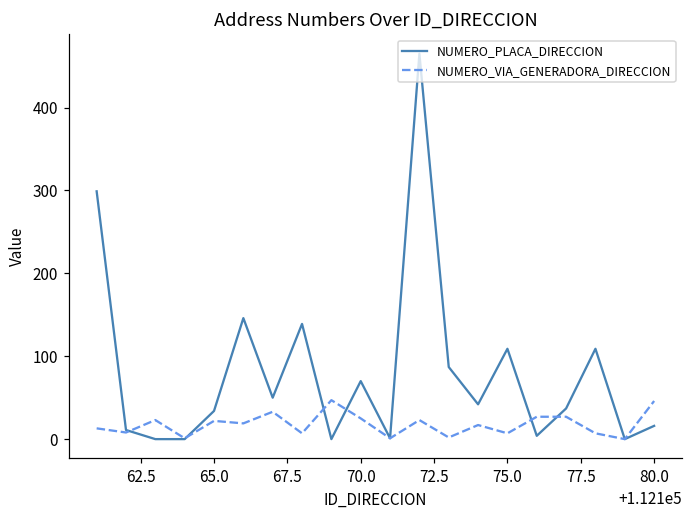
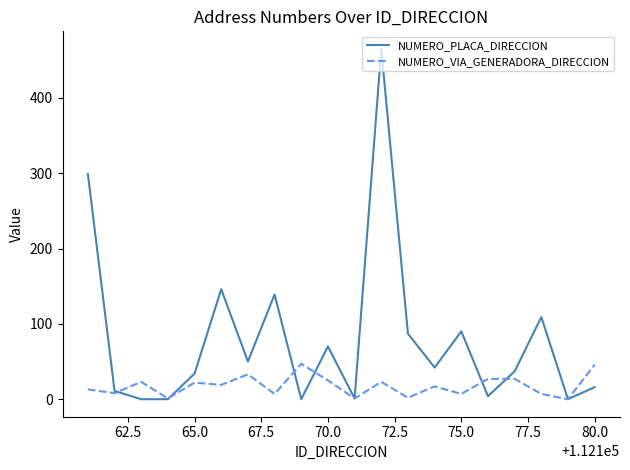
NUMERO_PLACA_DIRECCION, 75.0: 110 -> 90
